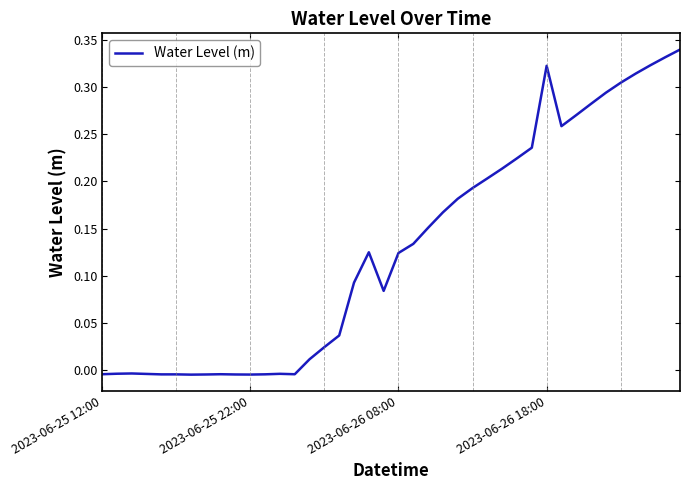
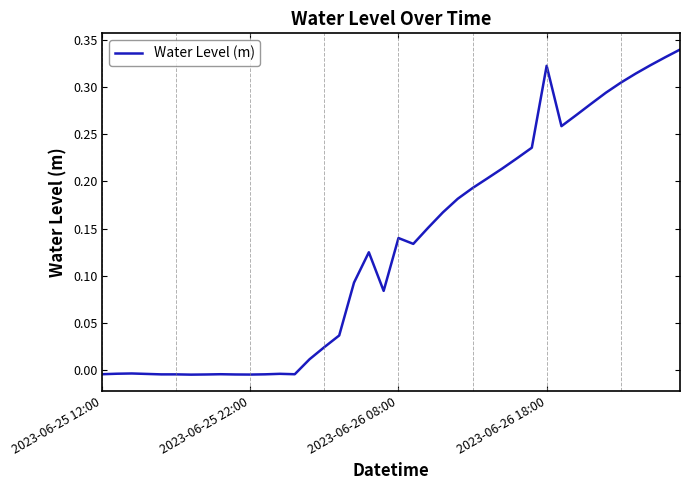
2023-06-26 08:00: 0.12 -> 0.14
